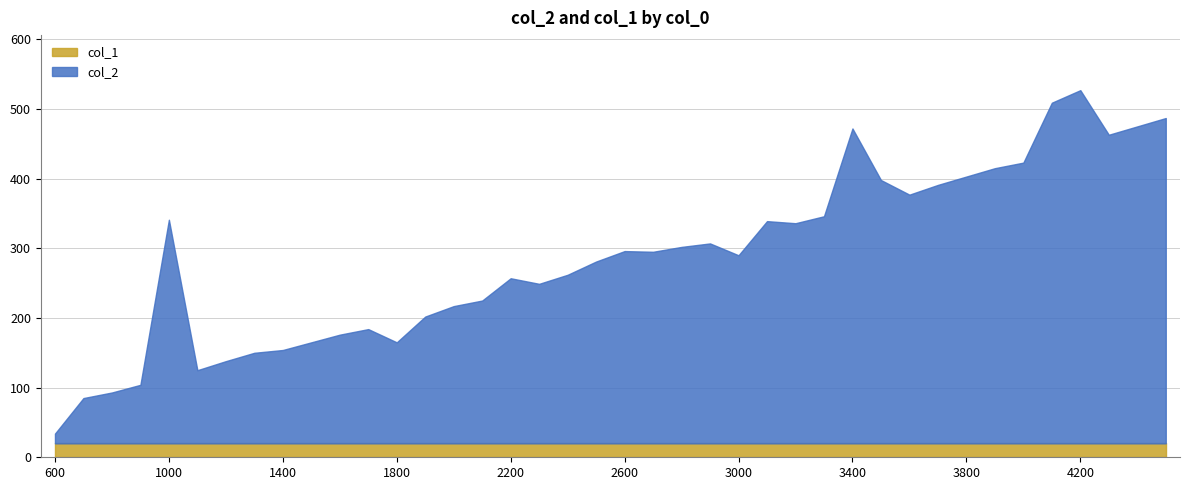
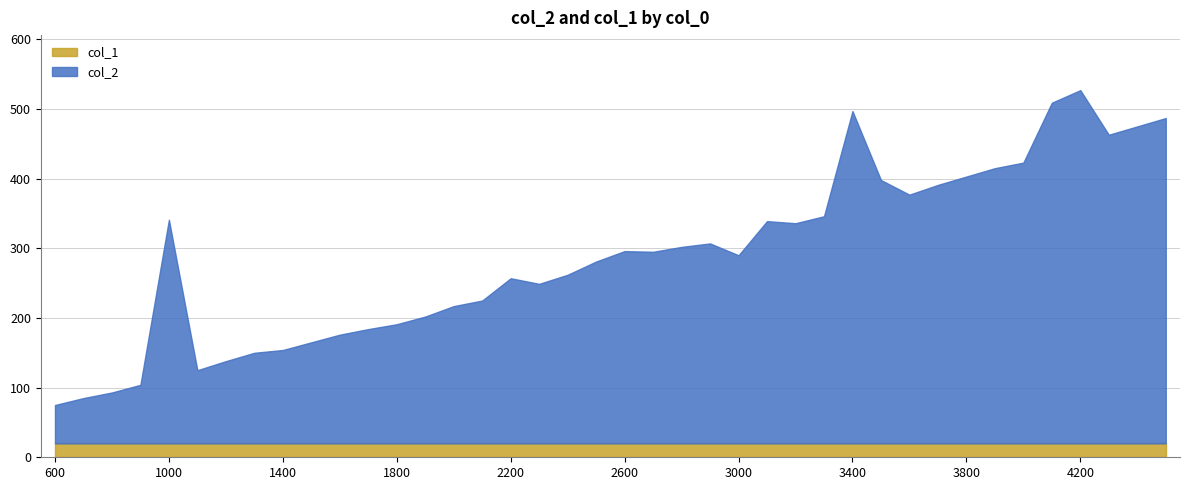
col_2, 600: 10 -> 60
col_2, 1800: 150 -> 170
col_2, 3400: 450 -> 480
